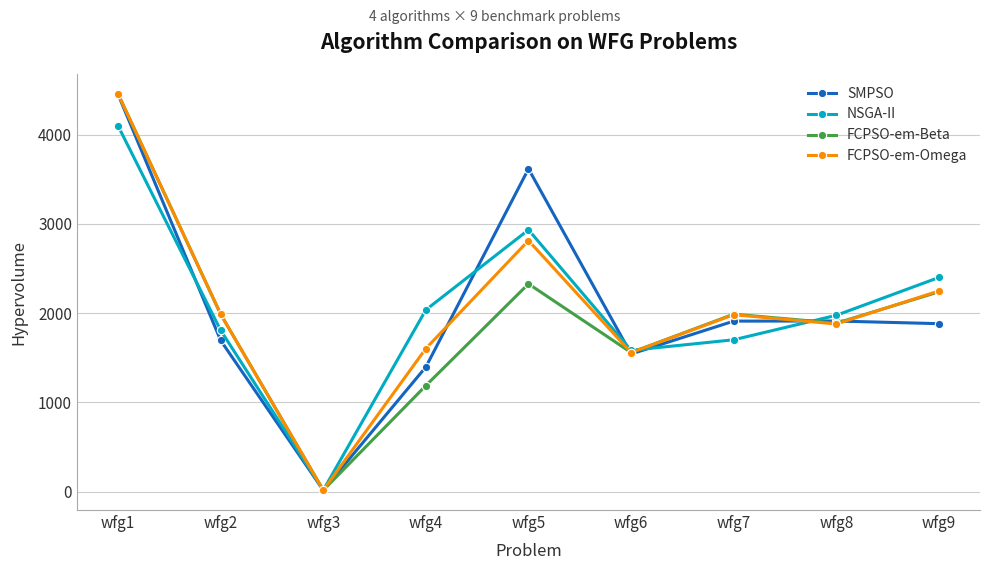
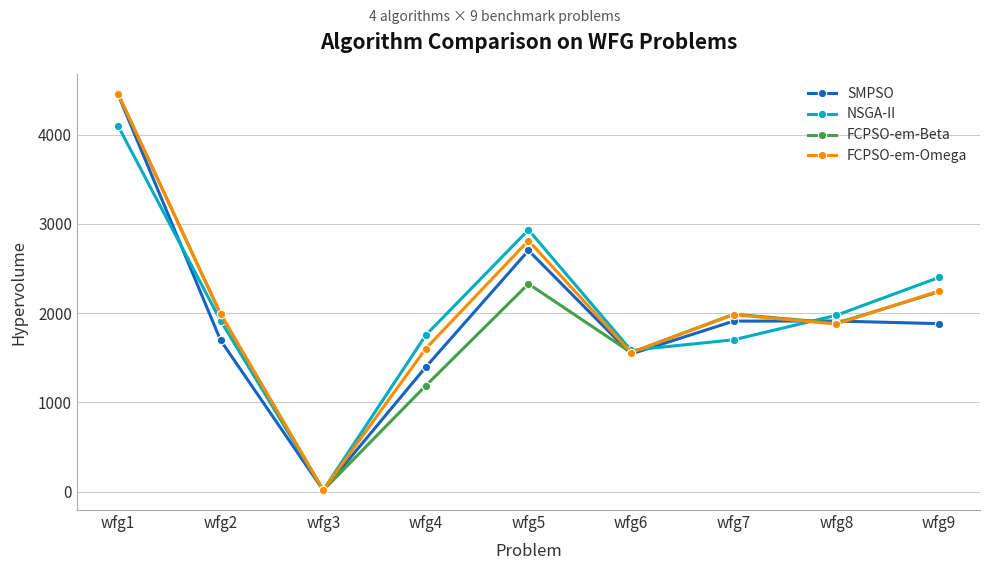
NSGA-II, wfg2: 1800 -> 1900
NSGA-II, wfg4: 2000 -> 1800
SMPSO, wfg5: 3600 -> 2700
